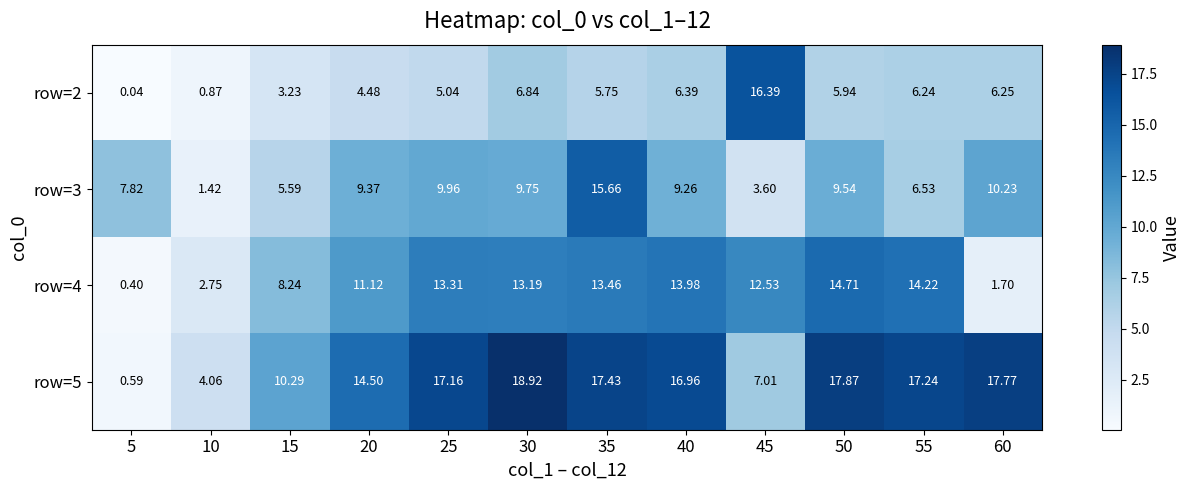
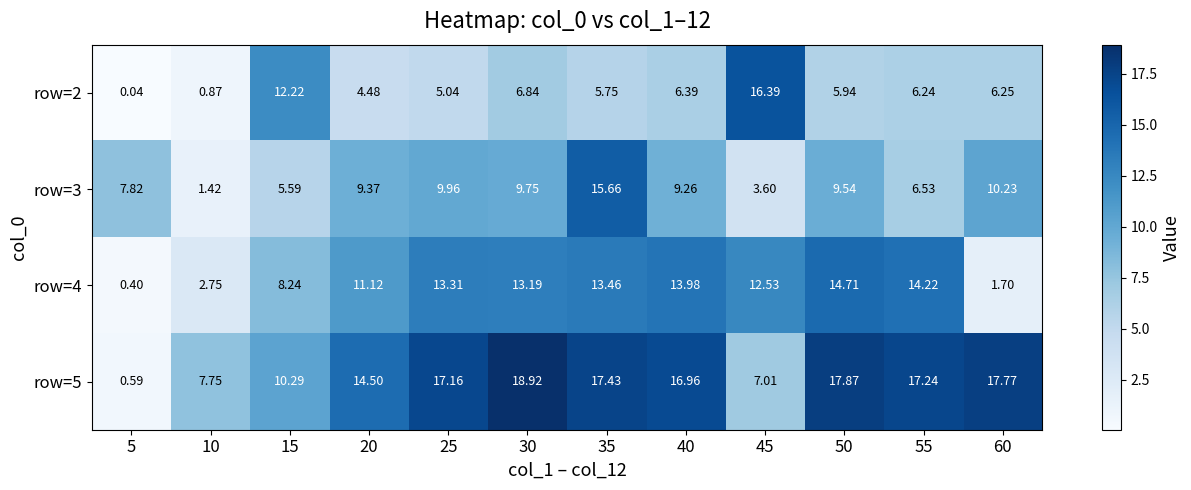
row=2, 15: 3.23 -> 12.22
row=5, 10: 4.06 -> 7.75
